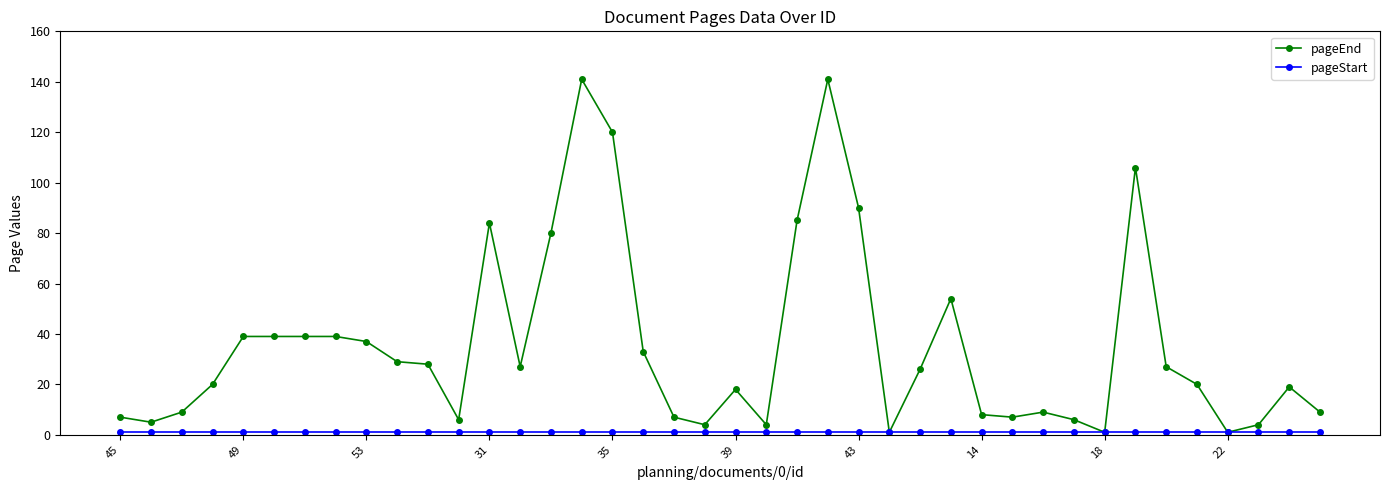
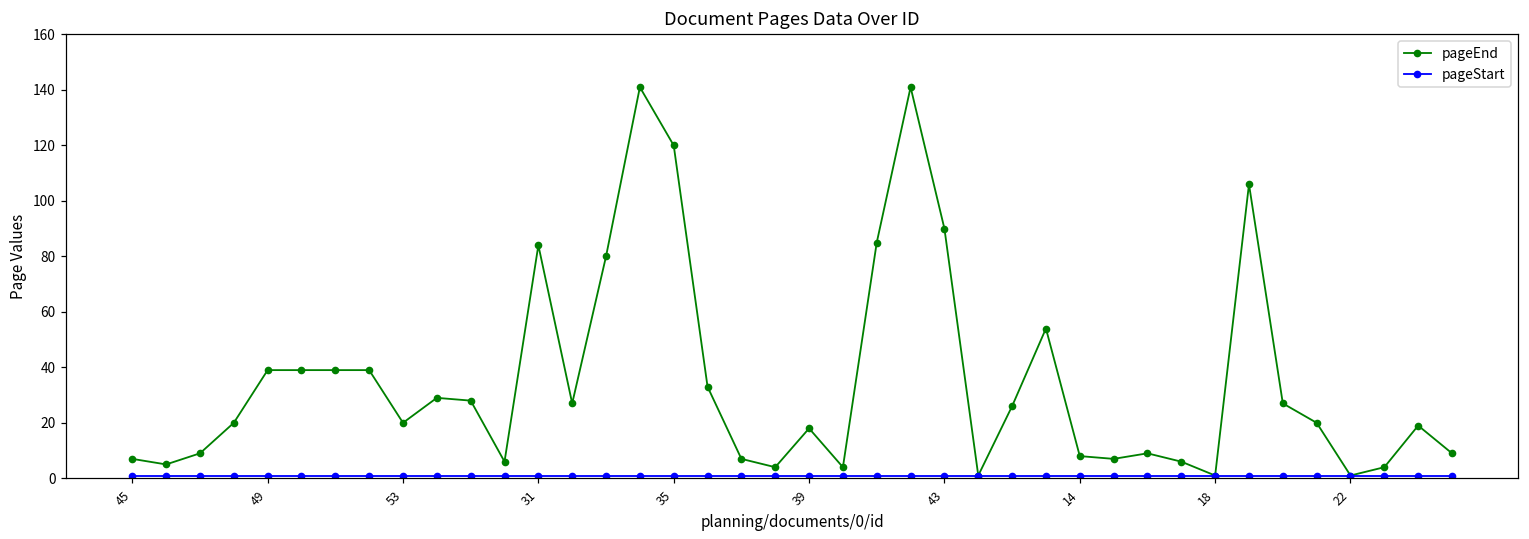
pageEnd, 53: 37 -> 20
